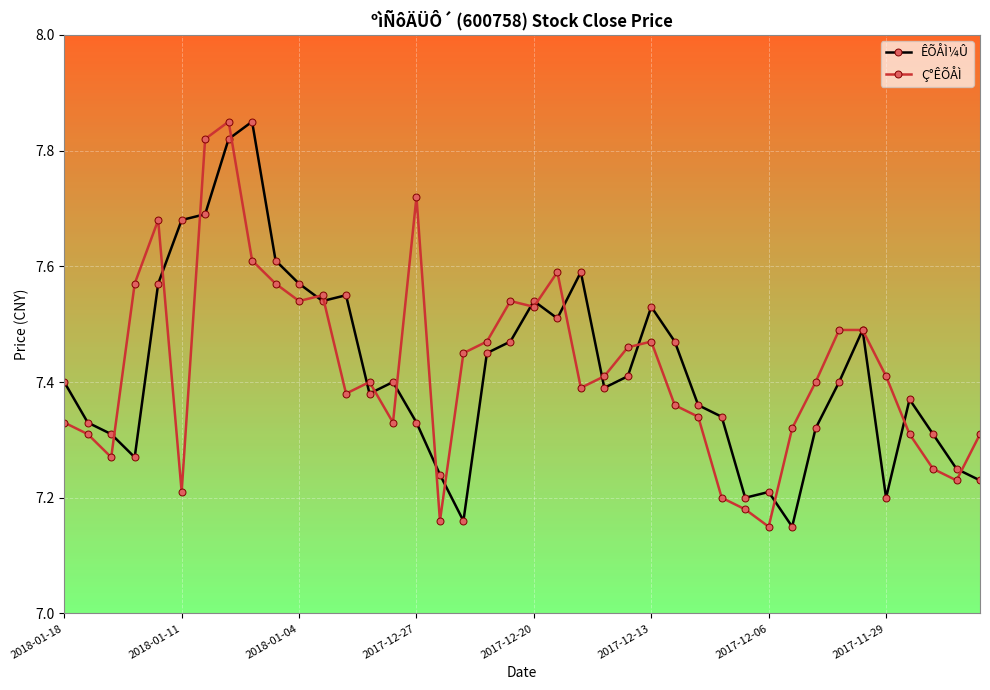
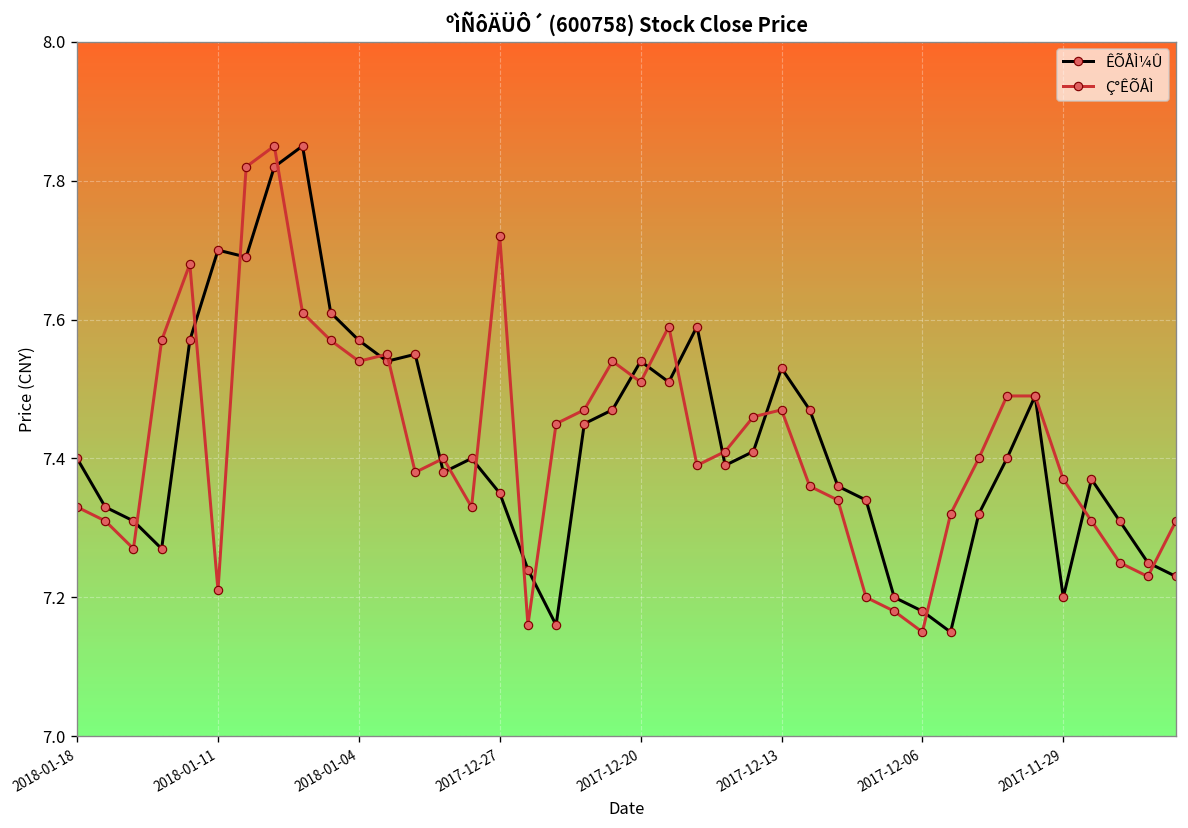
ÊÕÅÌ¼Û, 2018-01-11: 7.68 -> 7.70
ÊÕÅÌ¼Û, 2017-12-27: 7.33 -> 7.35
Ç°ÊÕÅÌ, 2017-12-20: 7.53 -> 7.51
ÊÕÅÌ¼Û, 2017-12-06: 7.21 -> 7.18
Ç°ÊÕÅÌ, 2017-11-29: 7.41 -> 7.37
